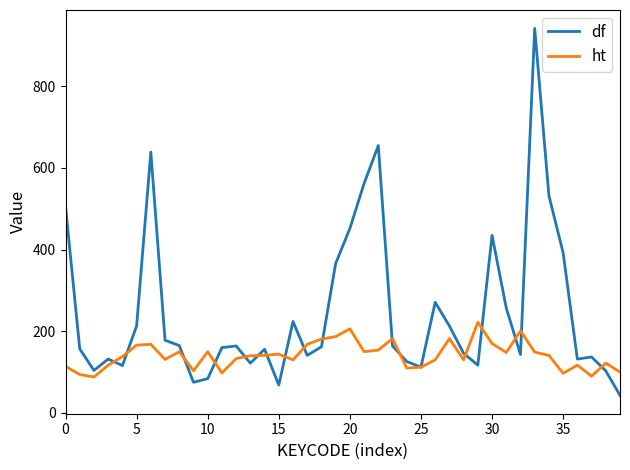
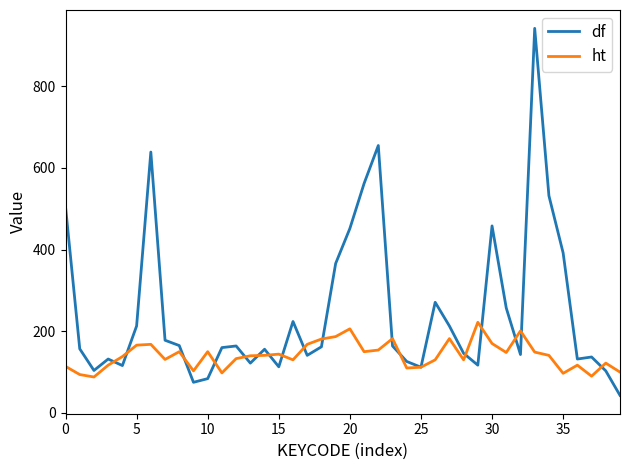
df, 15: 70 -> 110
df, 30: 440 -> 460
